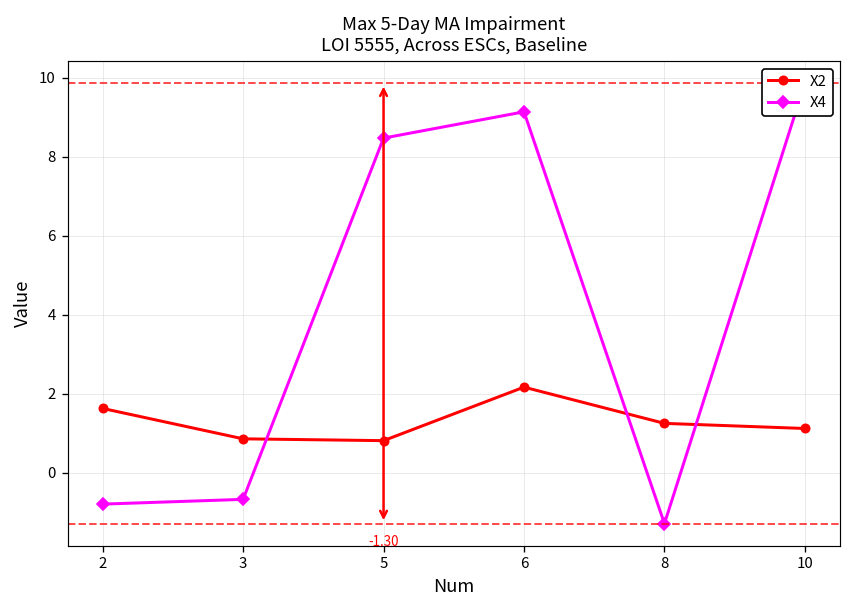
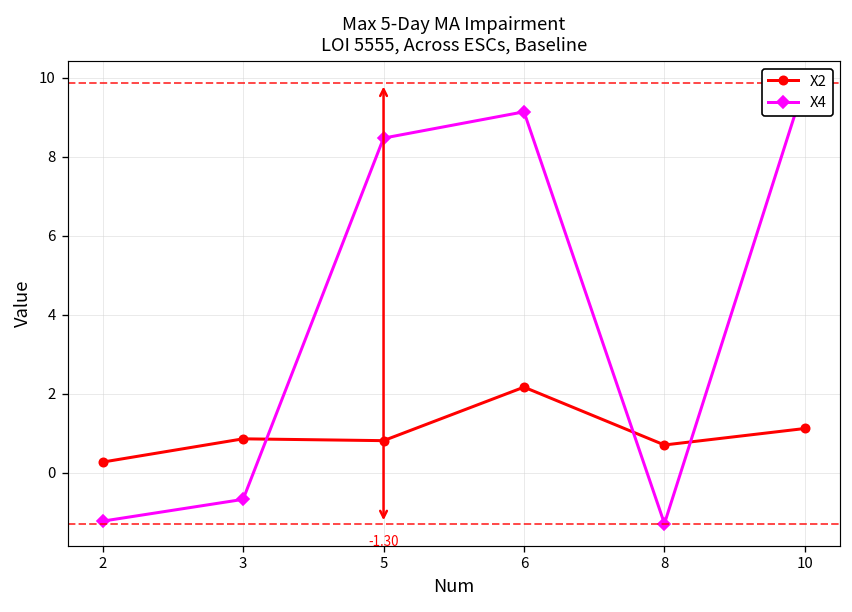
X2, 2: 1.6 -> 0.3
X4, 2: -0.8 -> -1.2
X2, 8: 1.2 -> 0.7
